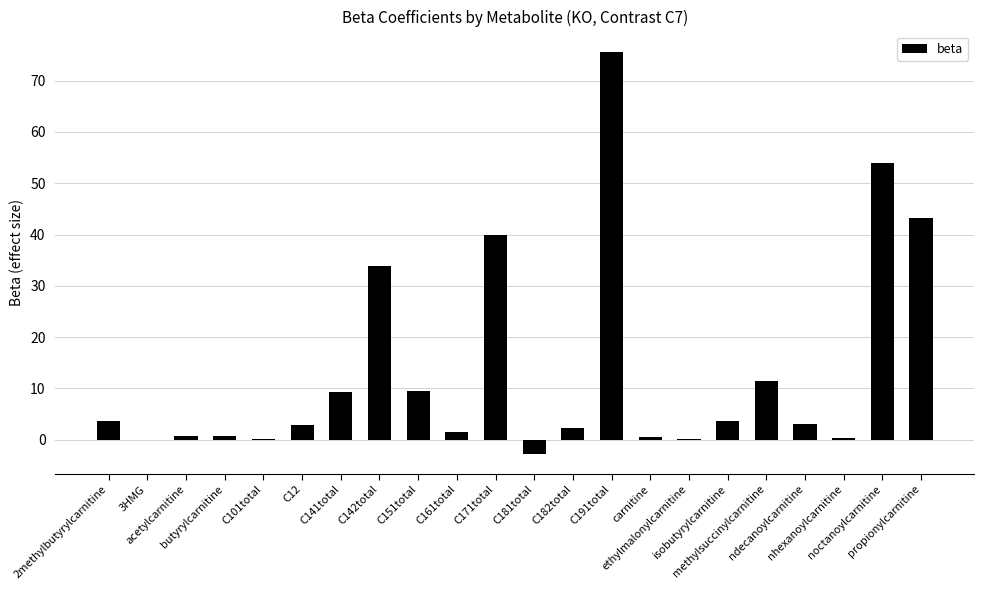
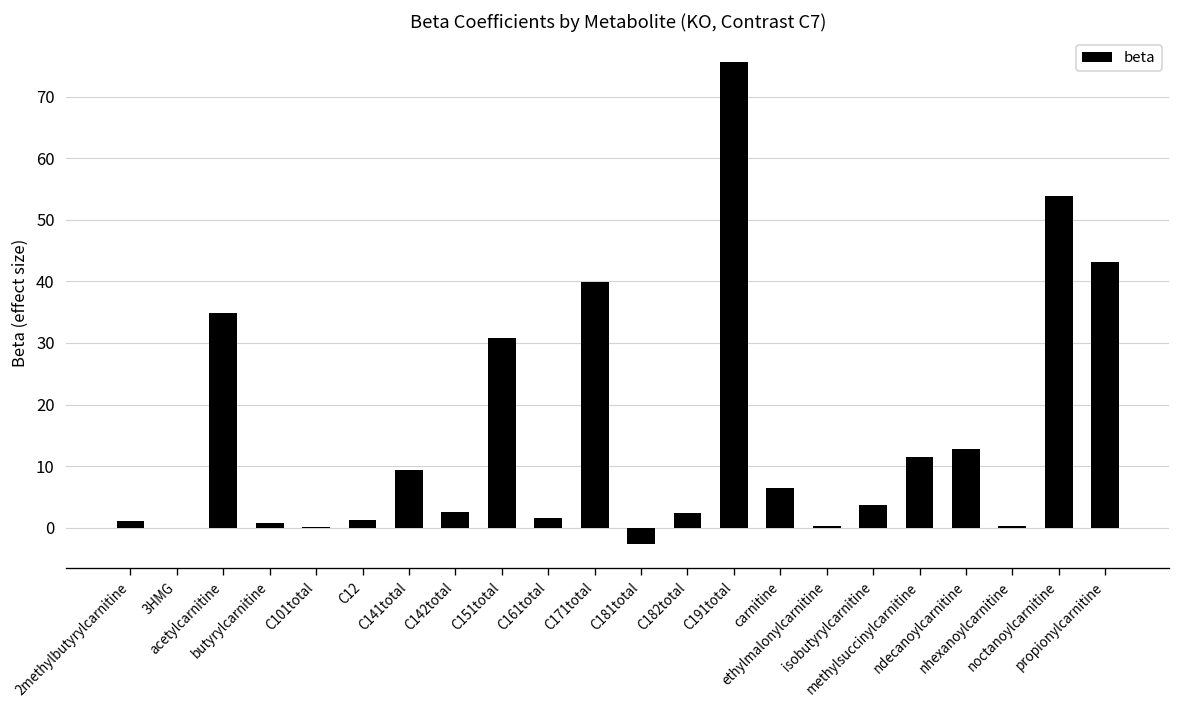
2methylbutyrylcarnitine: 4 -> 1
acetylcarnitine: 1 -> 35
C12: 3 -> 1
C142total: 34 -> 3
C151total: 9 -> 31
carnitine: 0 -> 6
ndecanoylcarnitine: 3 -> 13
